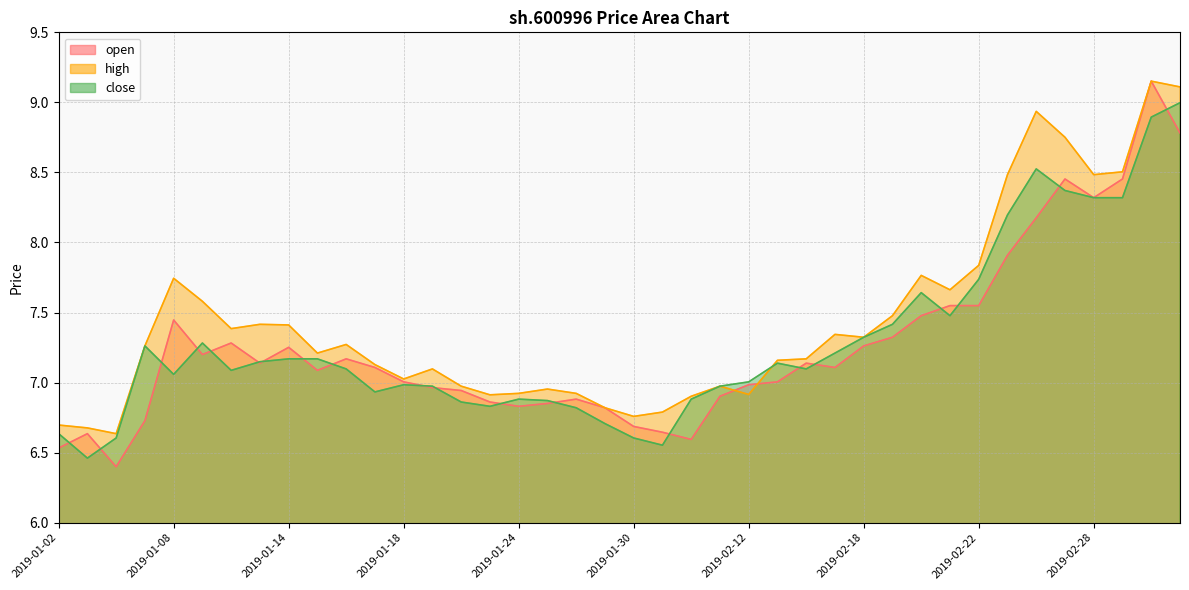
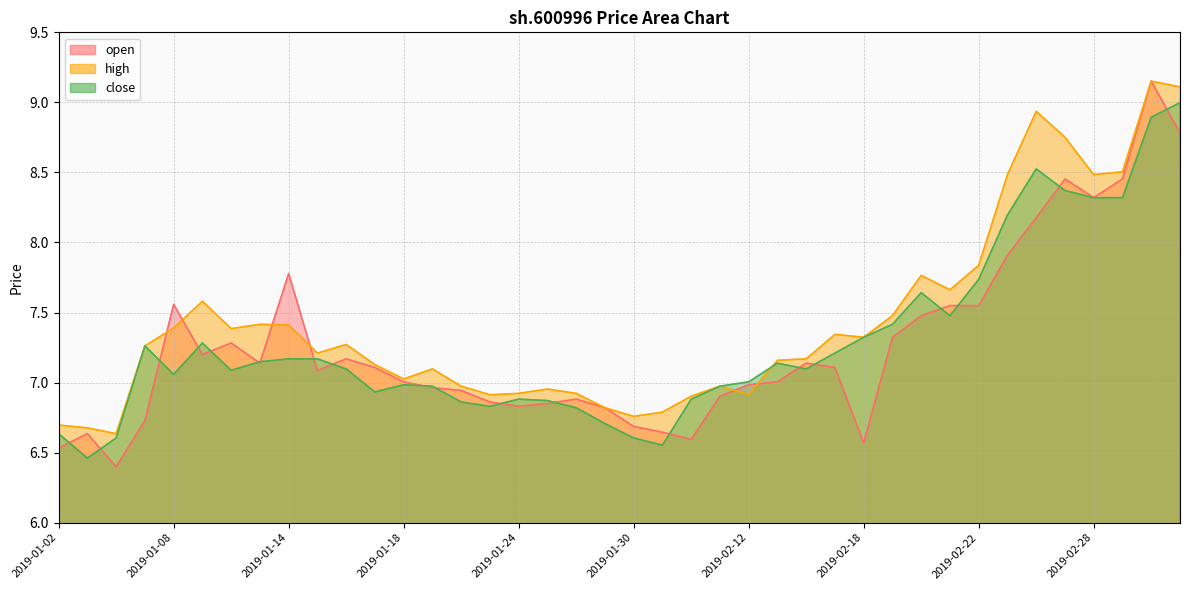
open, 2019-01-08: 7.45 -> 7.56
high, 2019-01-08: 7.74 -> 7.39
open, 2019-01-14: 7.25 -> 7.78
open, 2019-02-18: 7.26 -> 6.57
